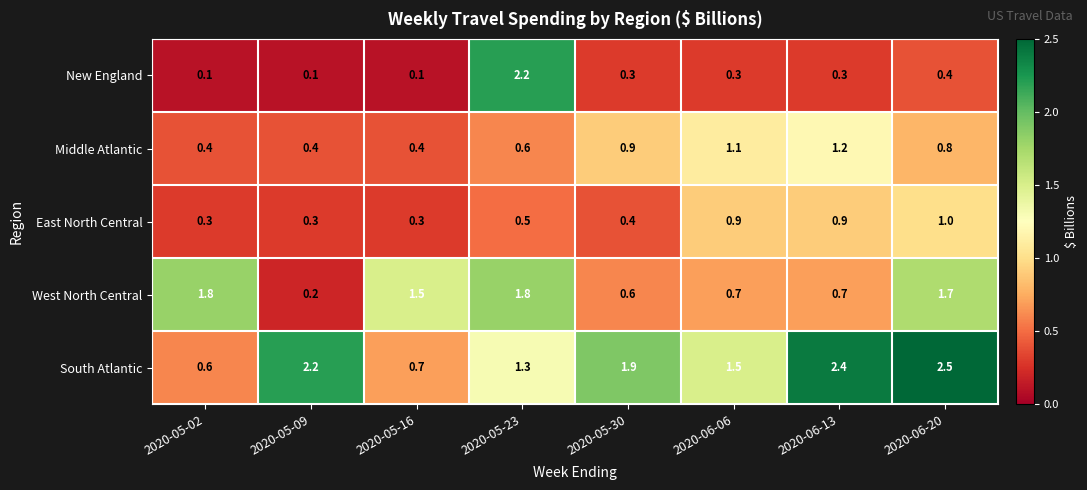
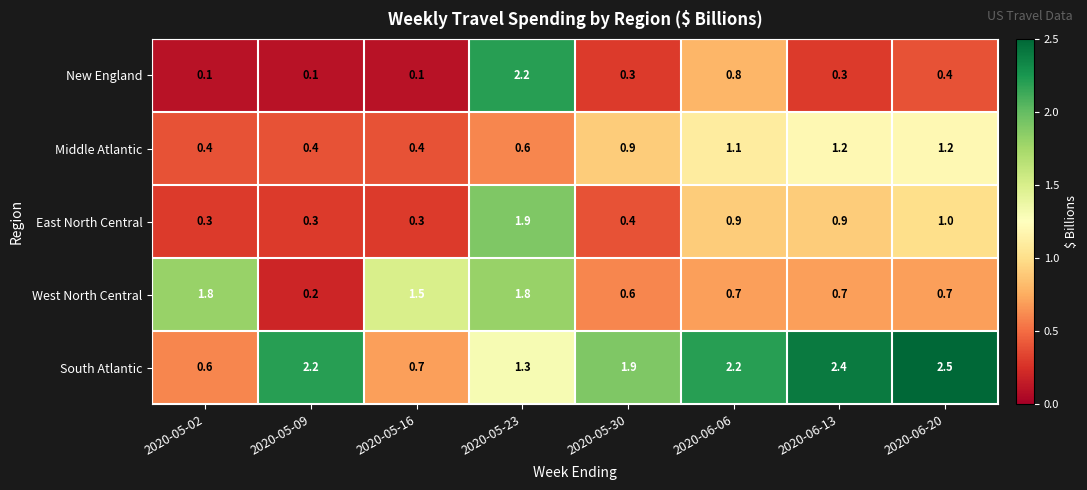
New England, 2020-06-06: 0.3 -> 0.8
Middle Atlantic, 2020-06-20: 0.8 -> 1.2
East North Central, 2020-05-23: 0.5 -> 1.9
West North Central, 2020-06-20: 1.7 -> 0.7
South Atlantic, 2020-06-06: 1.5 -> 2.2
